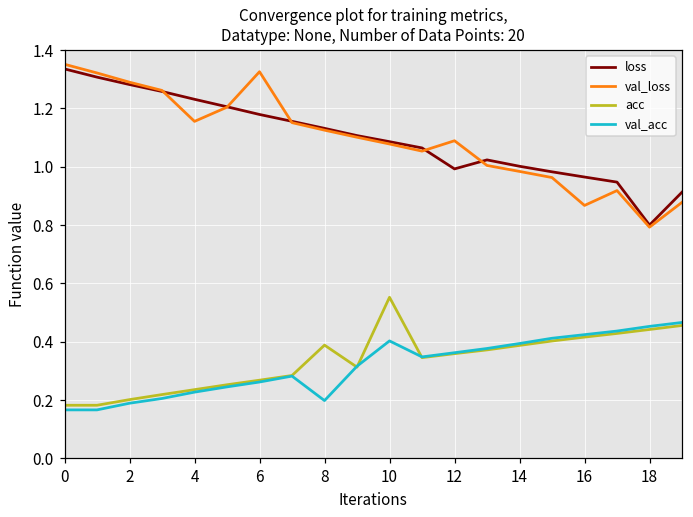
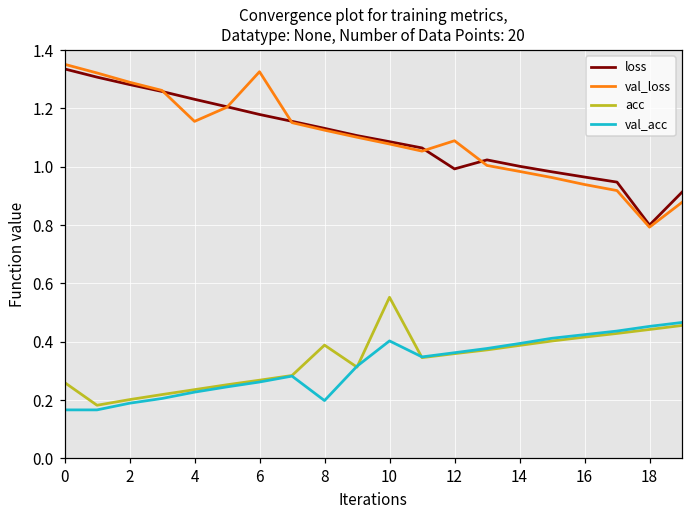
acc, 0: 0.18 -> 0.26
val_loss, 16: 0.87 -> 0.94
